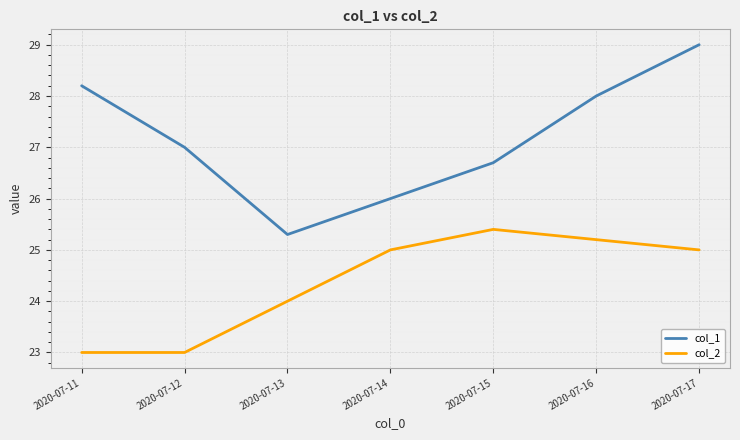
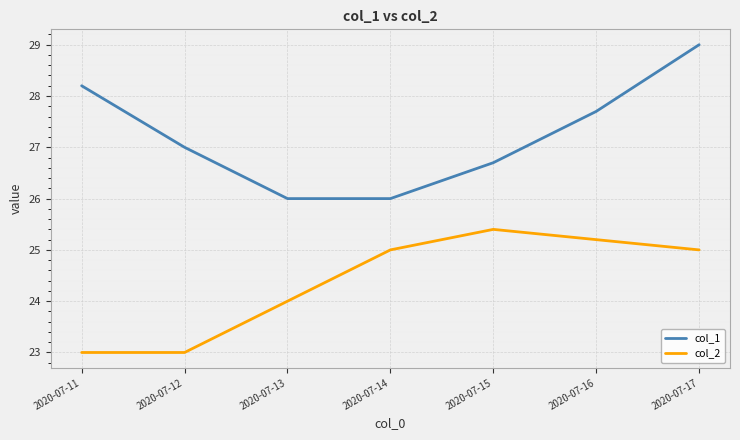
col_1, 2020-07-13: 25.3 -> 26.0
col_1, 2020-07-16: 28.0 -> 27.7
